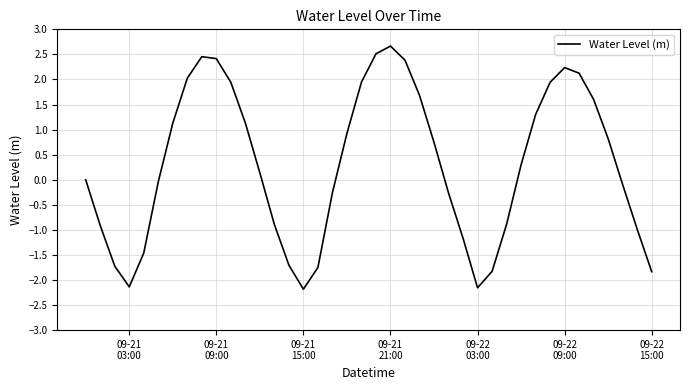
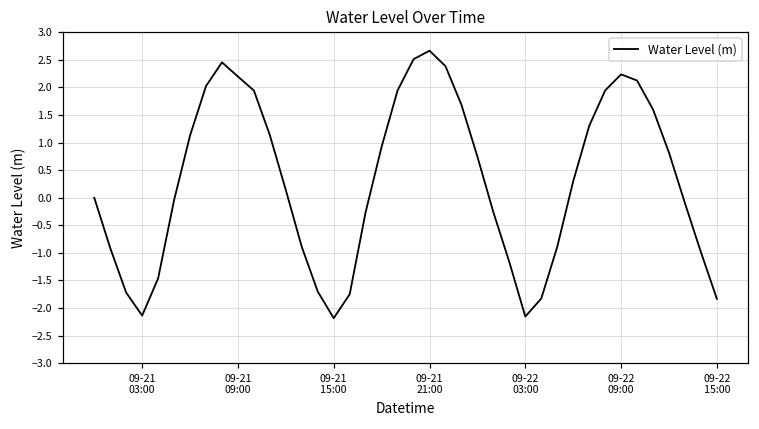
09-21 09:00: 2.4 -> 2.2
